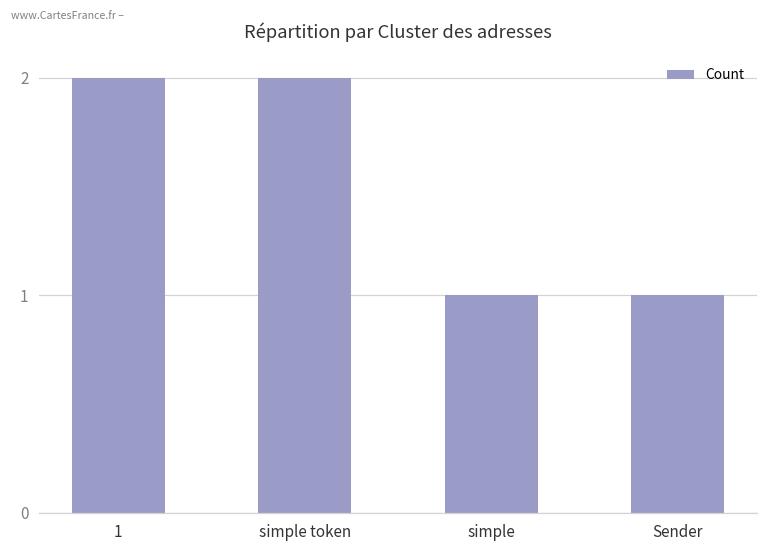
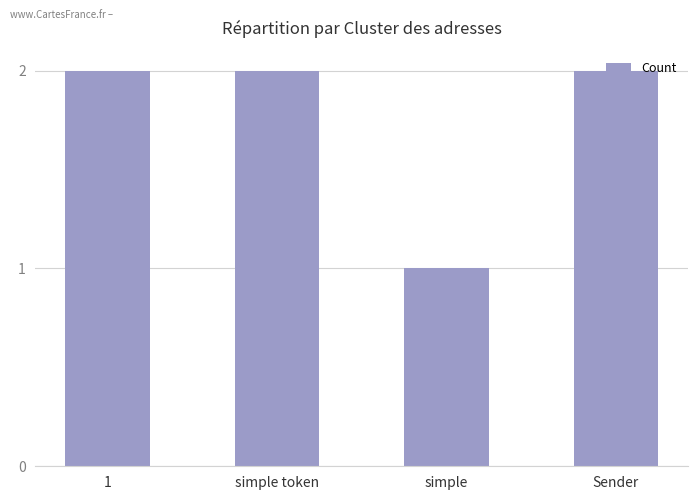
Sender: 1 -> 2
